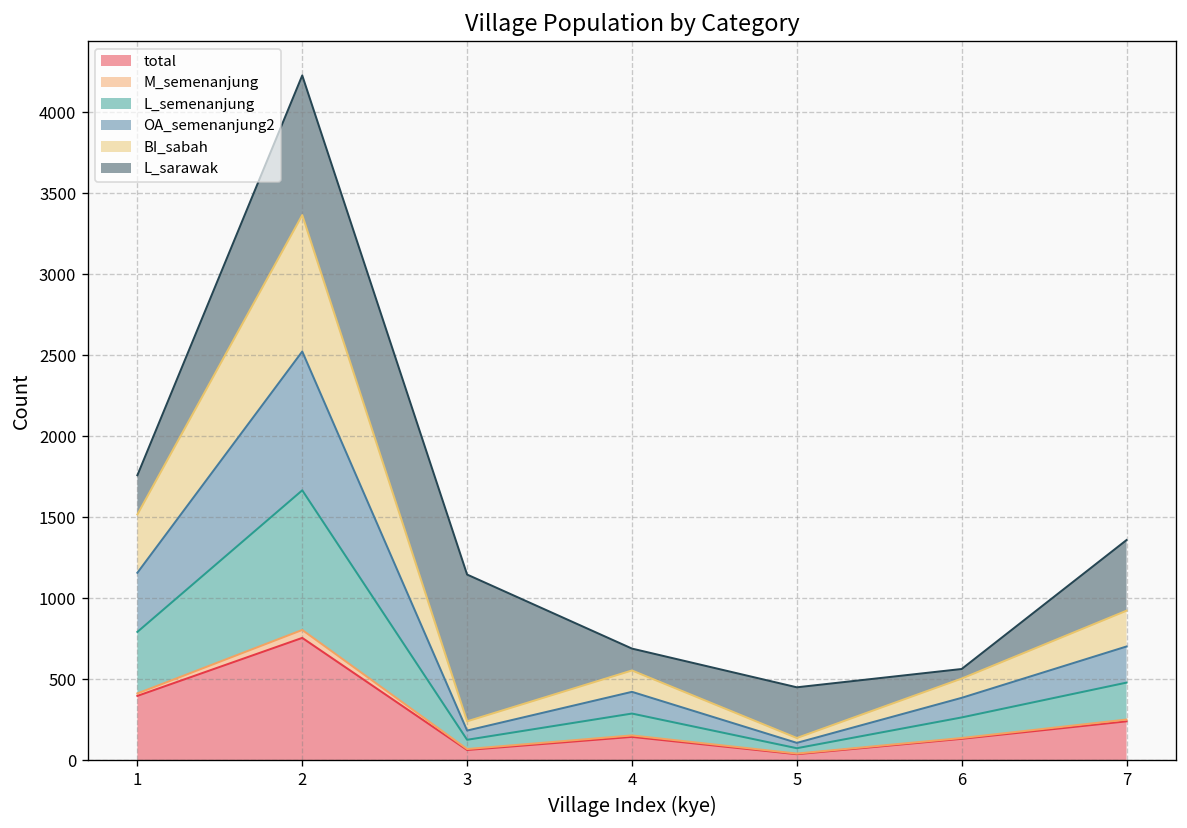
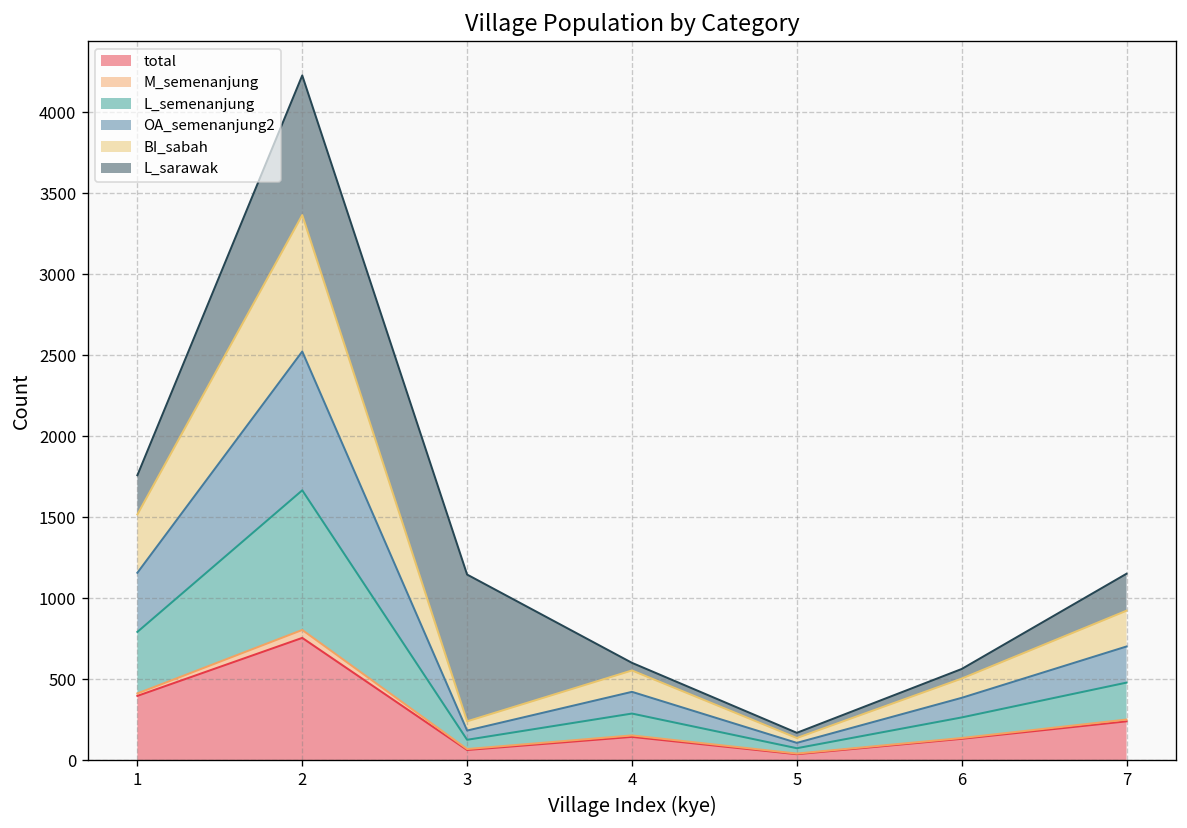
L_sarawak, 4: 140 -> 50
L_sarawak, 5: 310 -> 30
L_sarawak, 7: 440 -> 230
